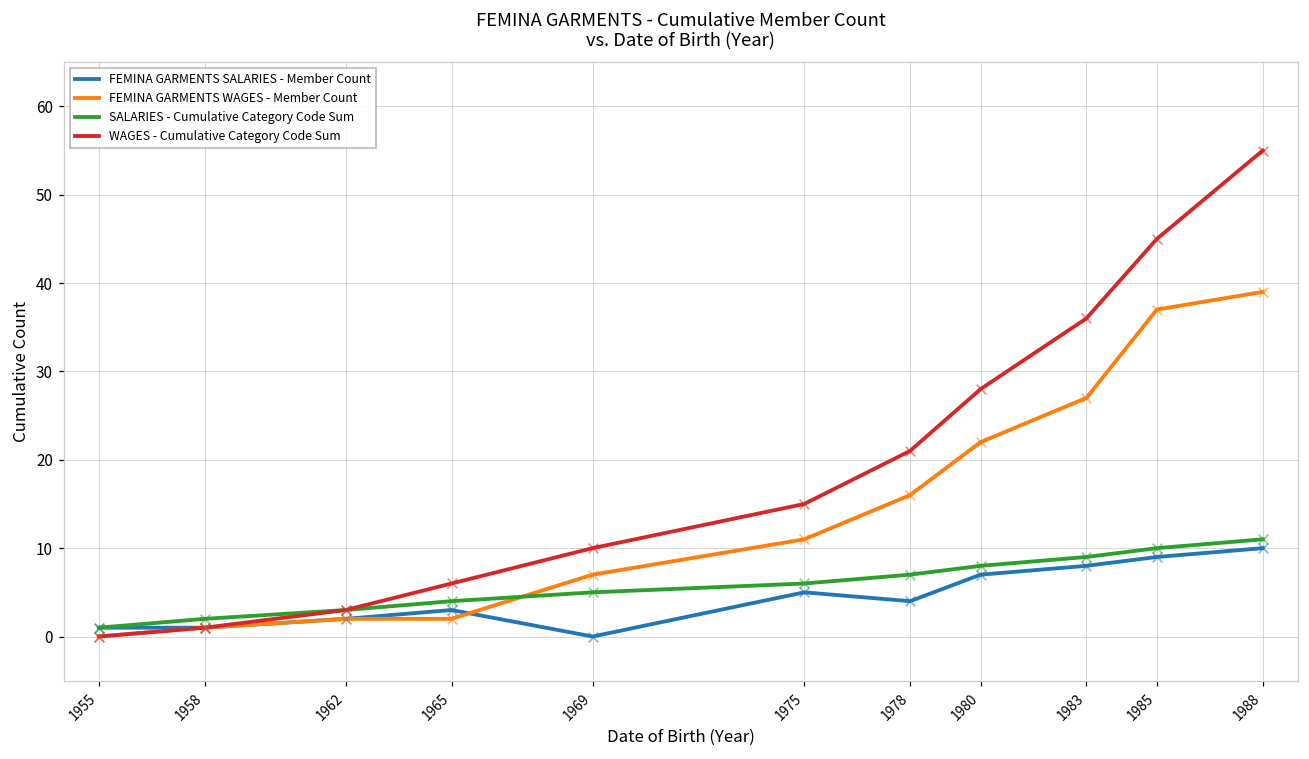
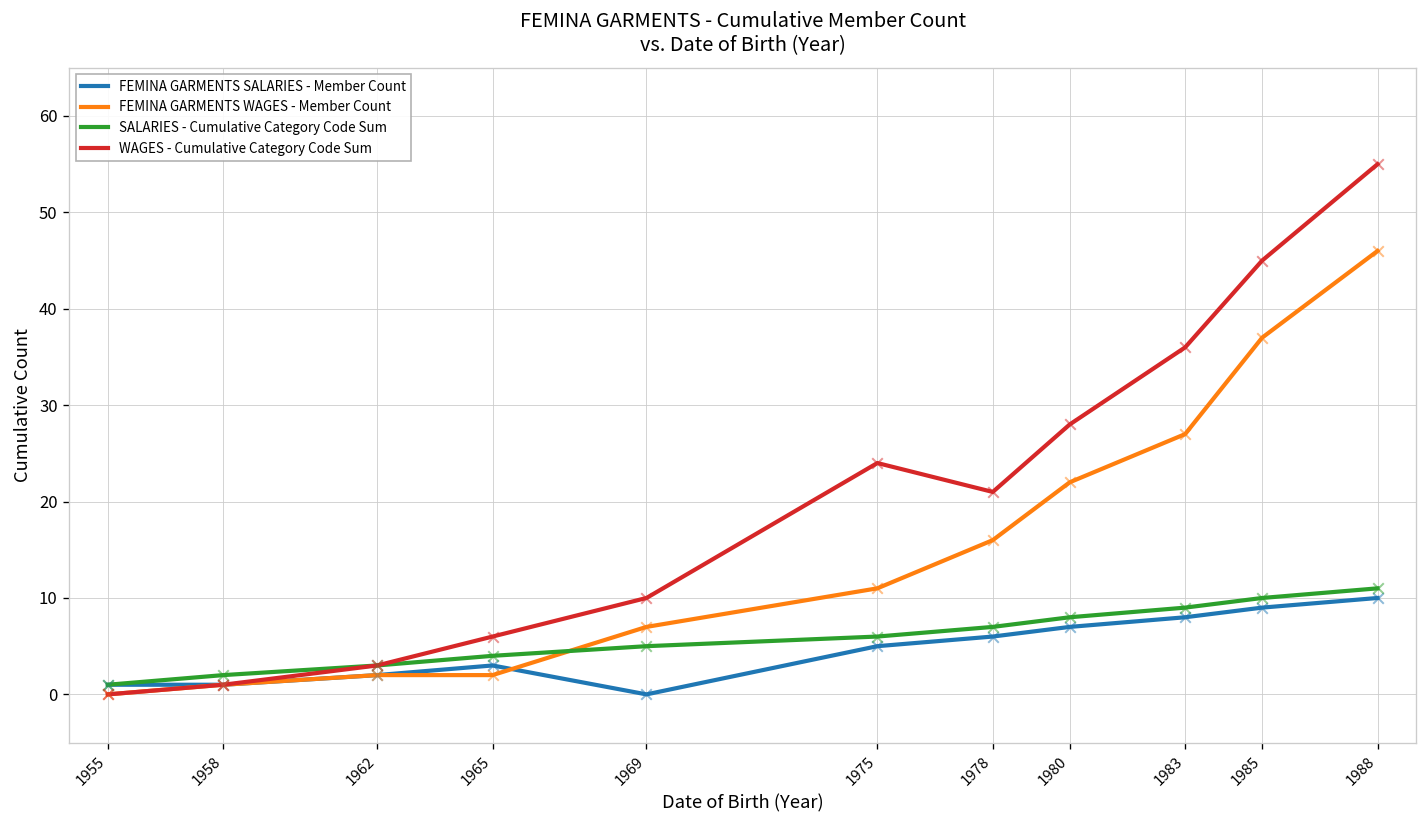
WAGES - Cumulative Category Code Sum, 1975: 15 -> 24
FEMINA GARMENTS SALARIES - Member Count, 1978: 4 -> 6
FEMINA GARMENTS WAGES - Member Count, 1988: 39 -> 46
